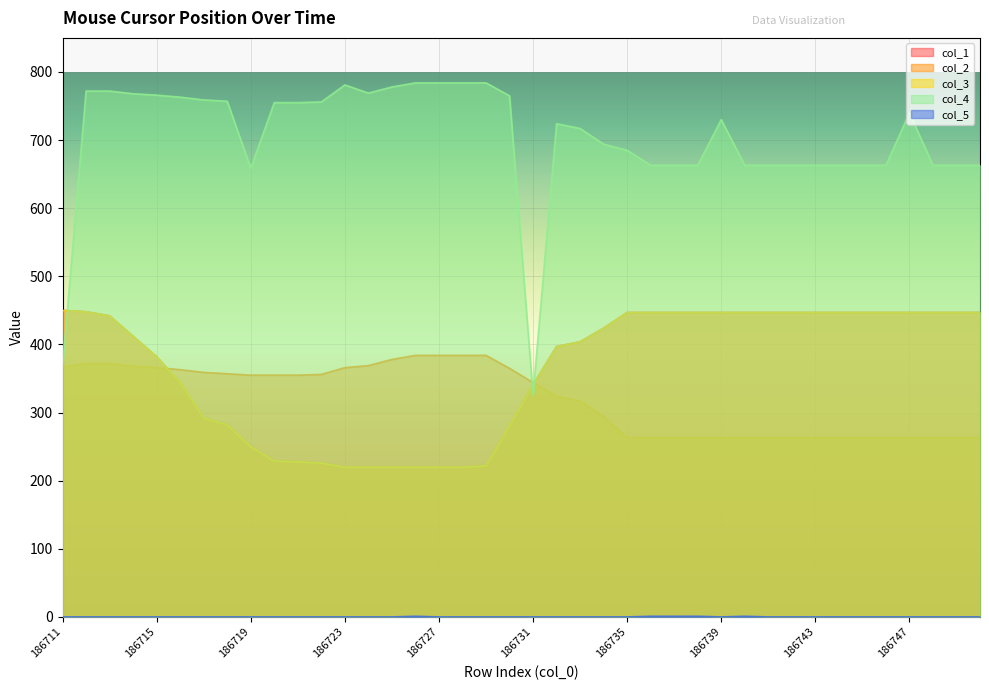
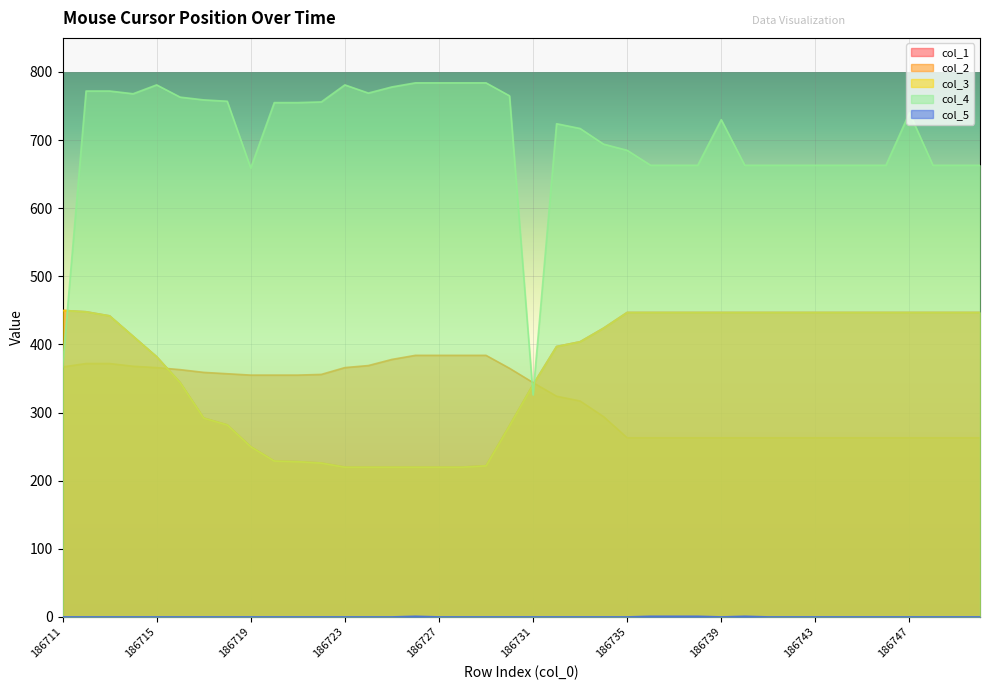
col_4, 186715: 770 -> 780
